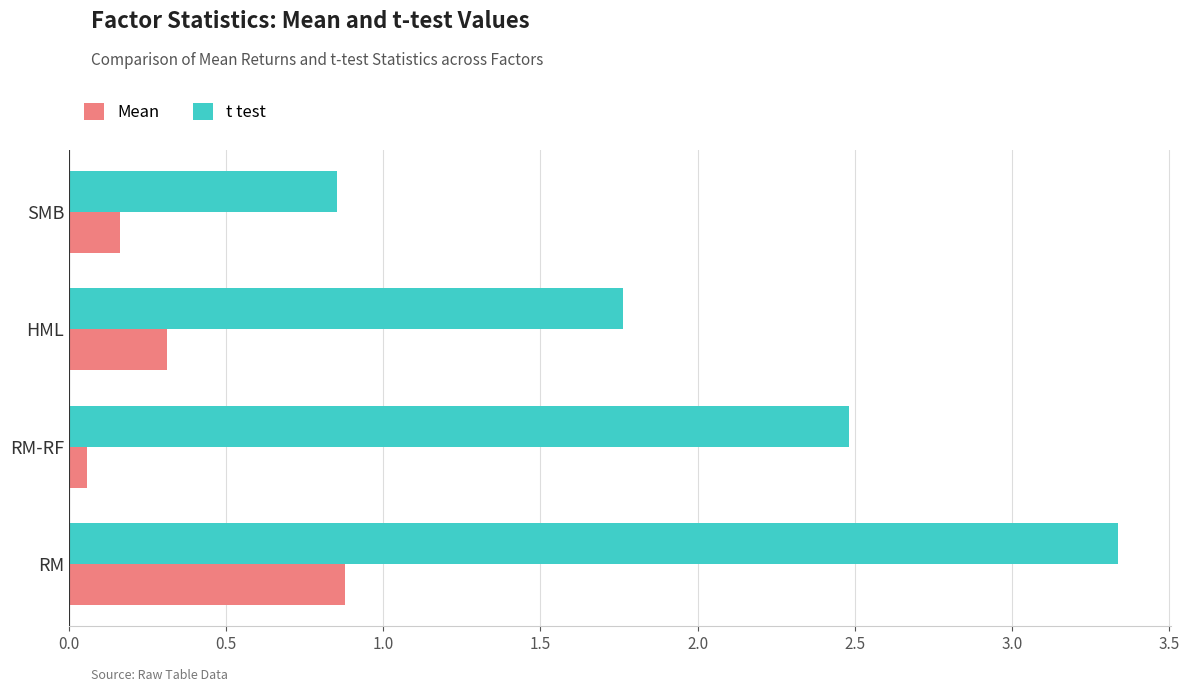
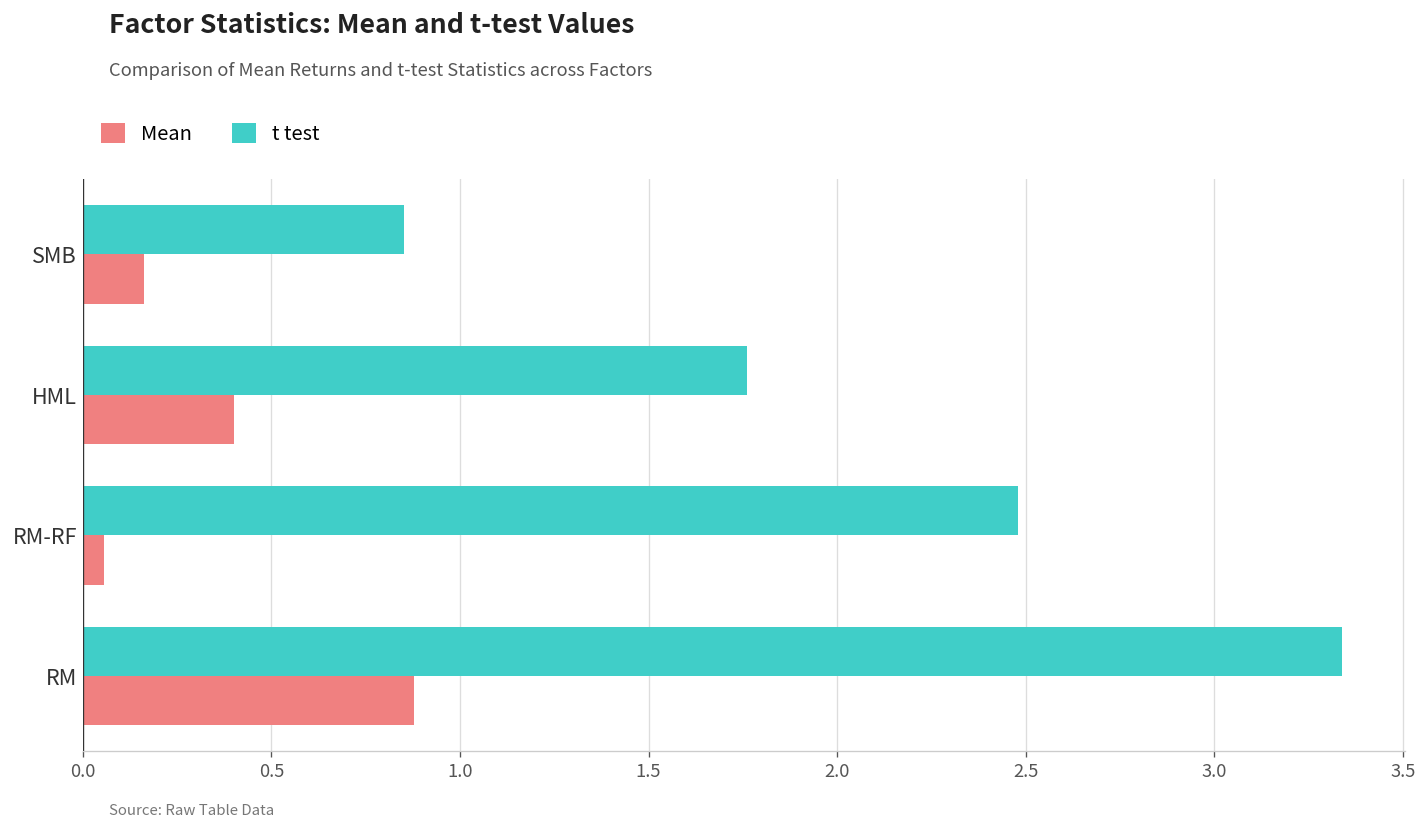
Mean, HML: 0.31 -> 0.40
